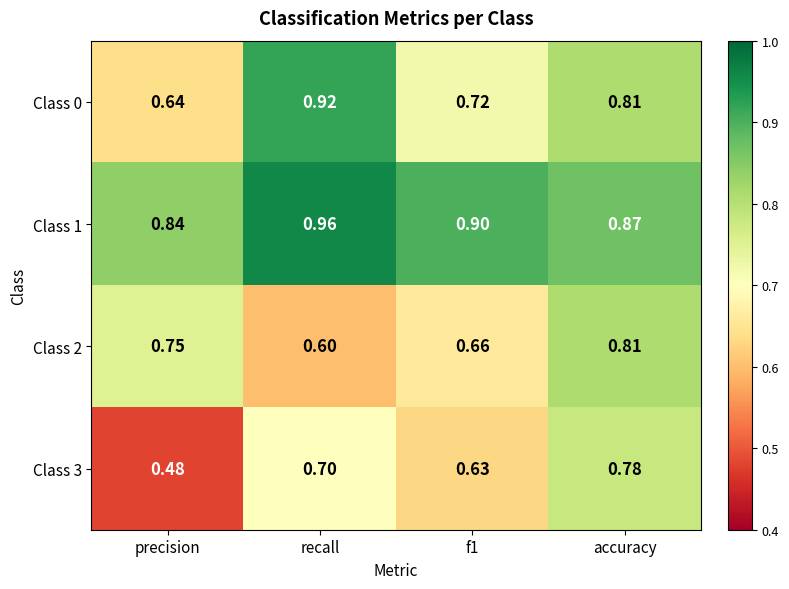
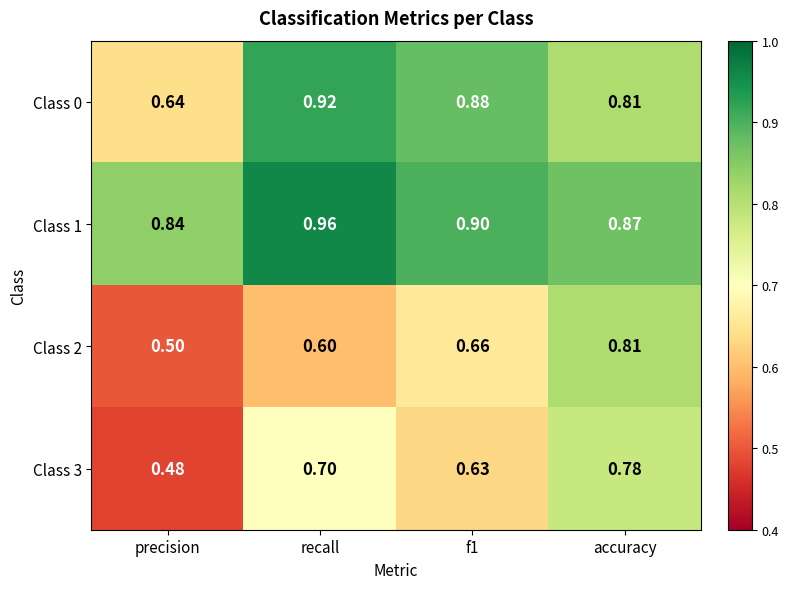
Class 0, f1: 0.72 -> 0.88
Class 2, precision: 0.75 -> 0.50
